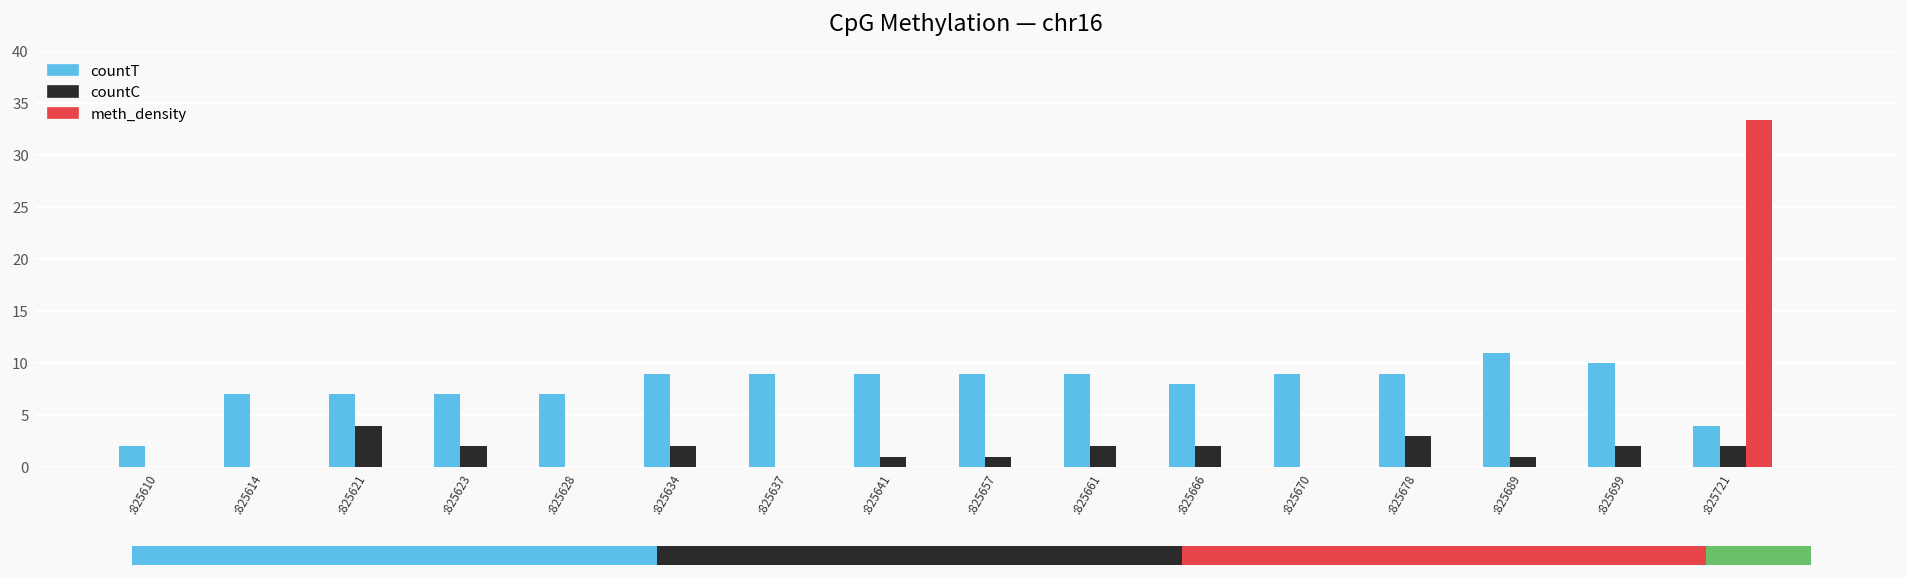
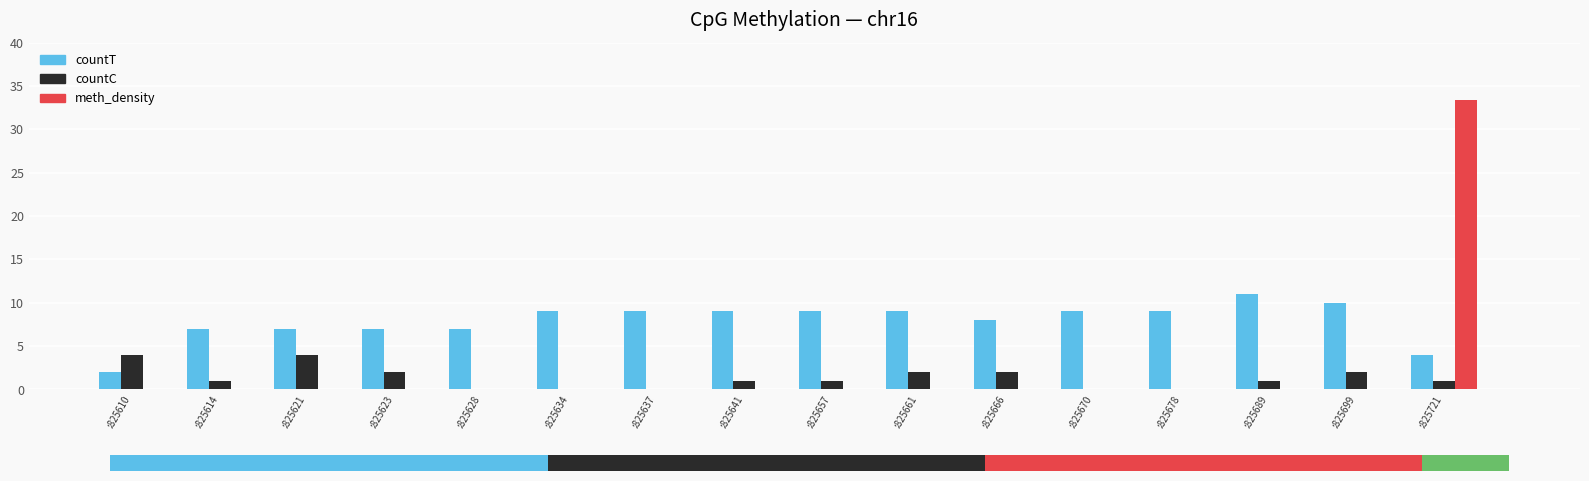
countC, :825610: 0 -> 4
countC, :825614: 0 -> 1
countC, :825634: 2 -> 0
countC, :825678: 3 -> 0
countC, :825721: 2 -> 1
